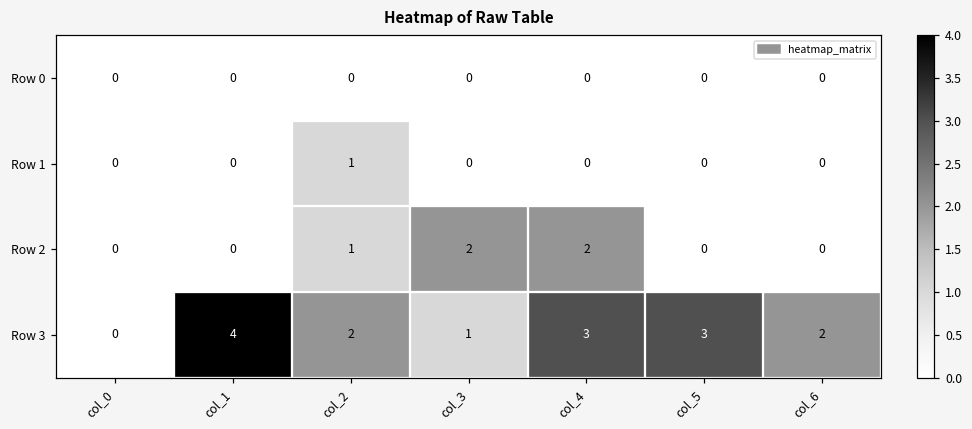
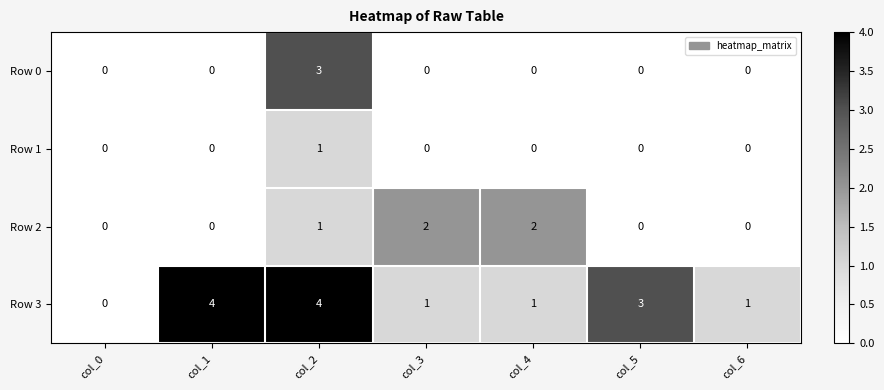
Row 0, col_2: 0 -> 3
Row 3, col_2: 2 -> 4
Row 3, col_4: 3 -> 1
Row 3, col_6: 2 -> 1
